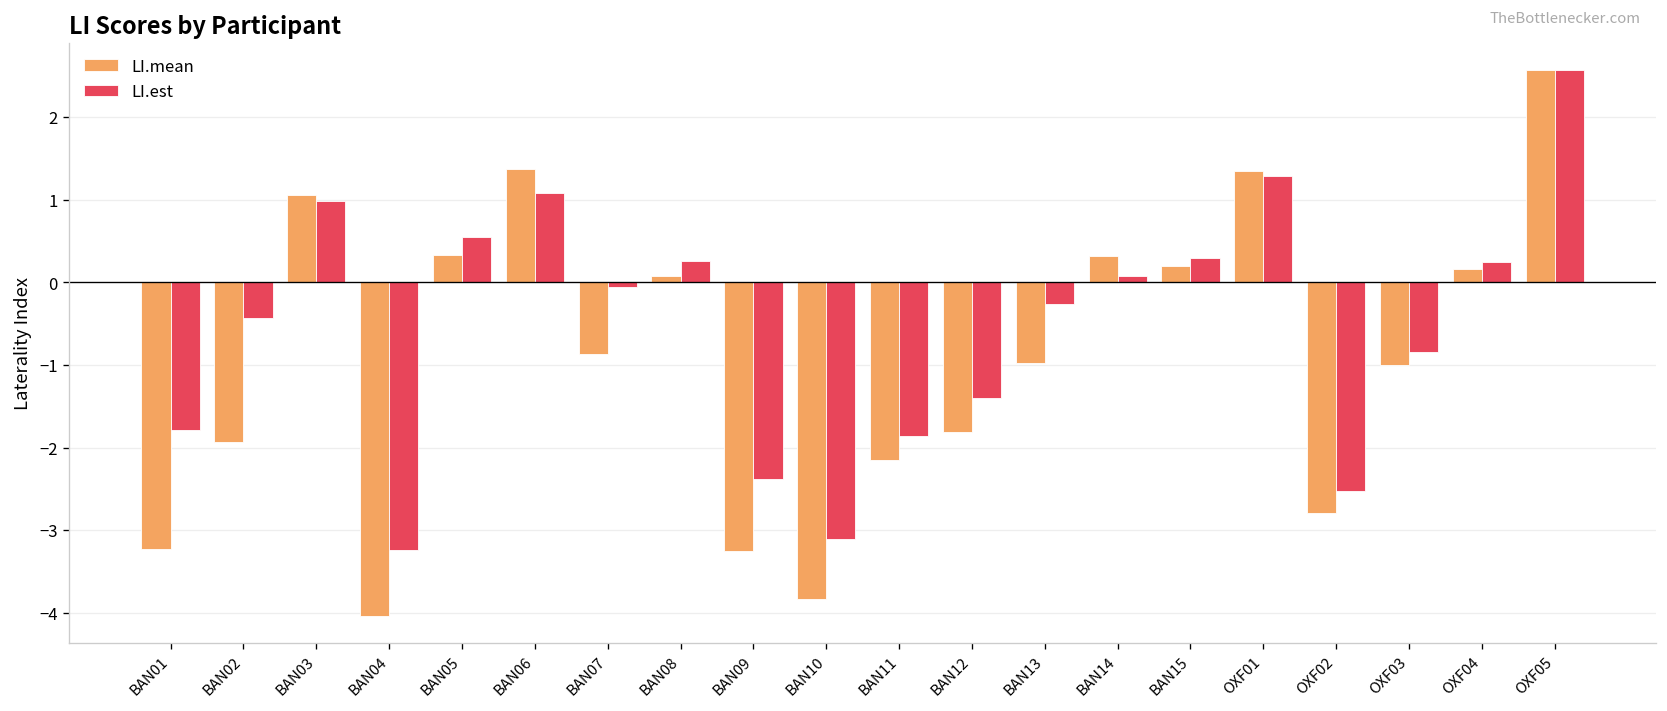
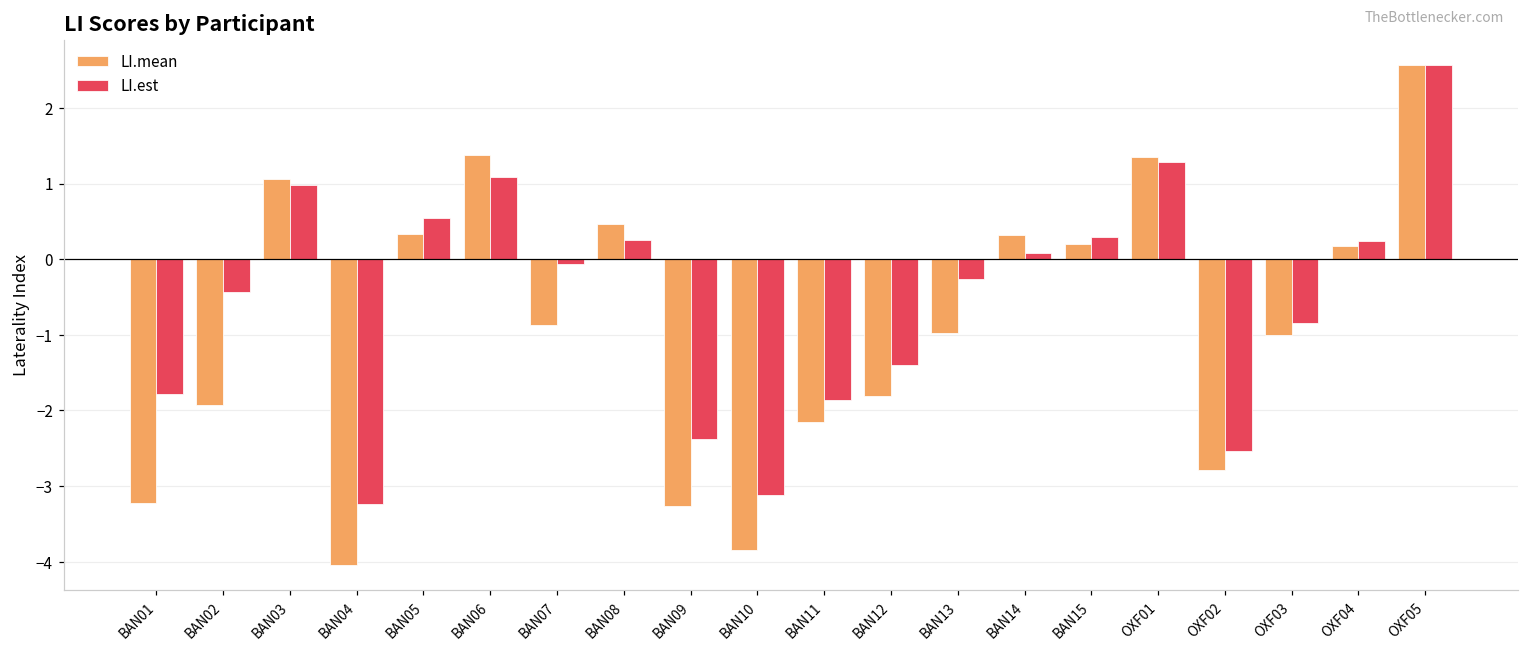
LI.mean, BAN08: 0.1 -> 0.5
